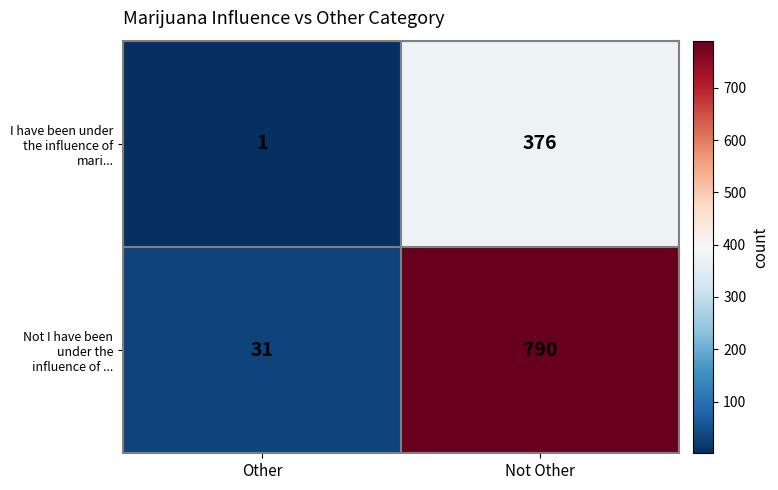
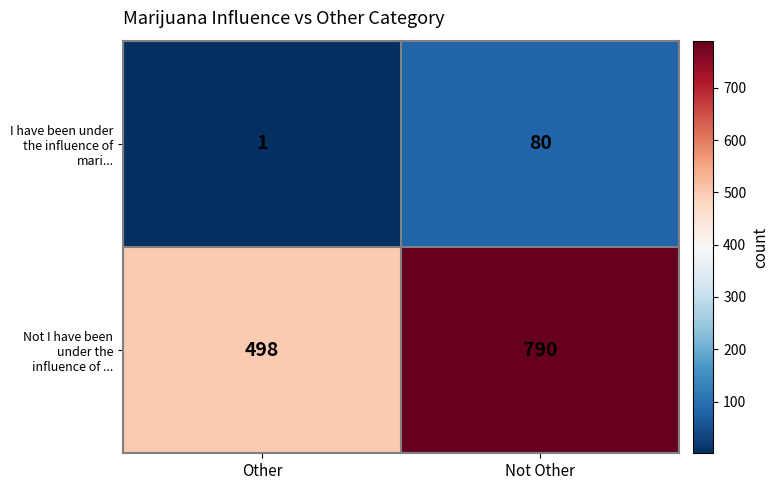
I have been under the influence of mari..., Not Other: 376 -> 80
Not I have been under the influence of ..., Other: 31 -> 498
